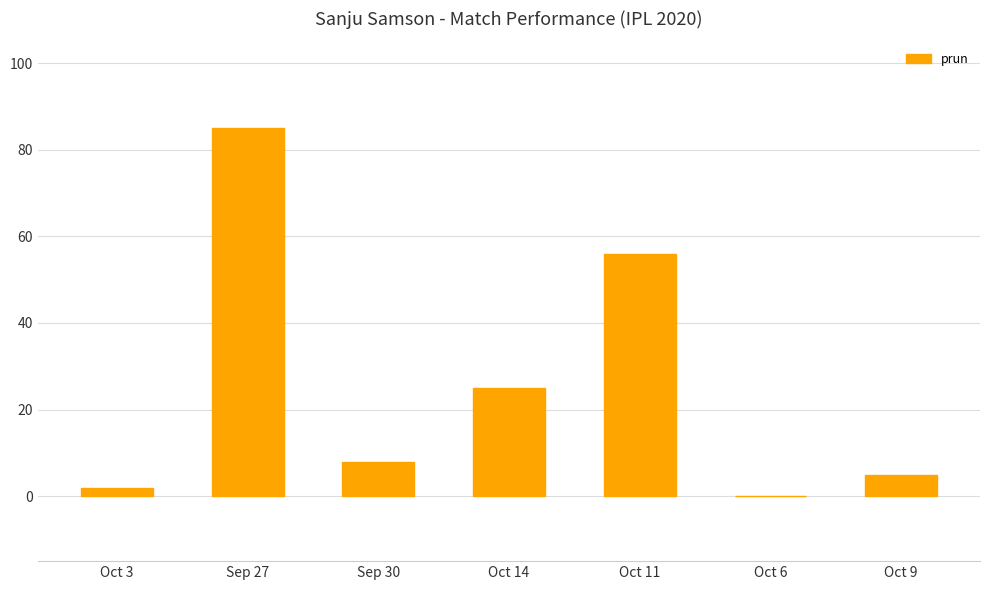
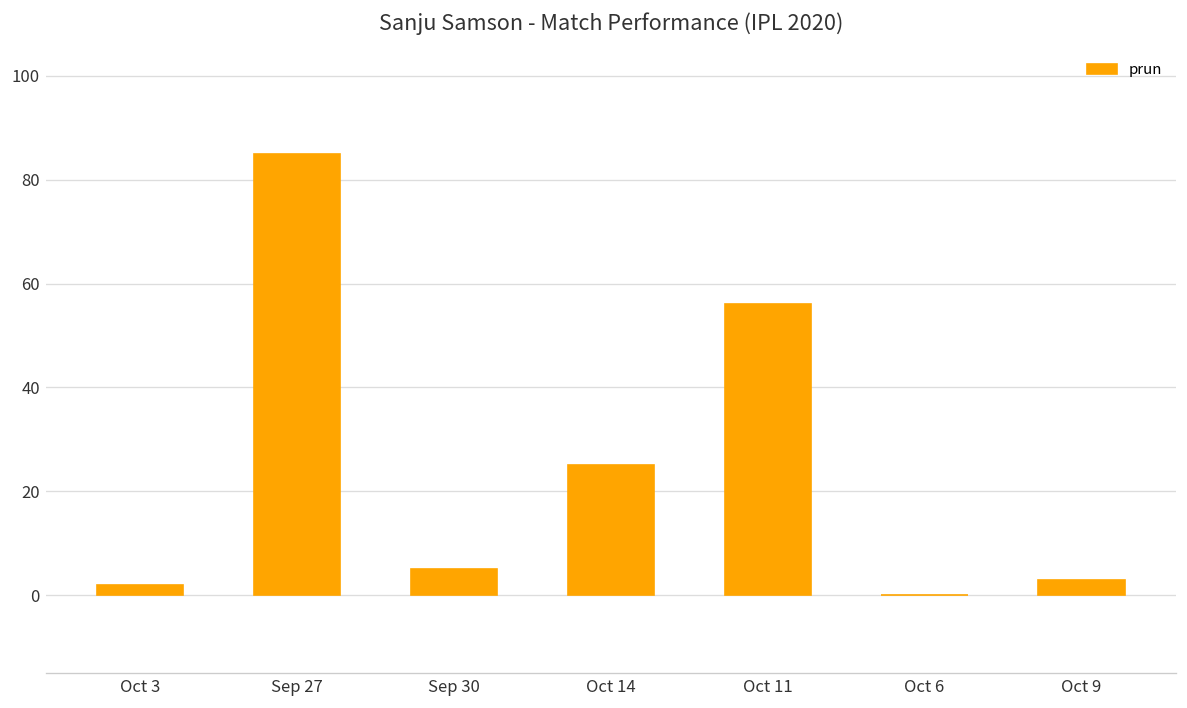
Sep 30: 8 -> 5
Oct 9: 5 -> 3
